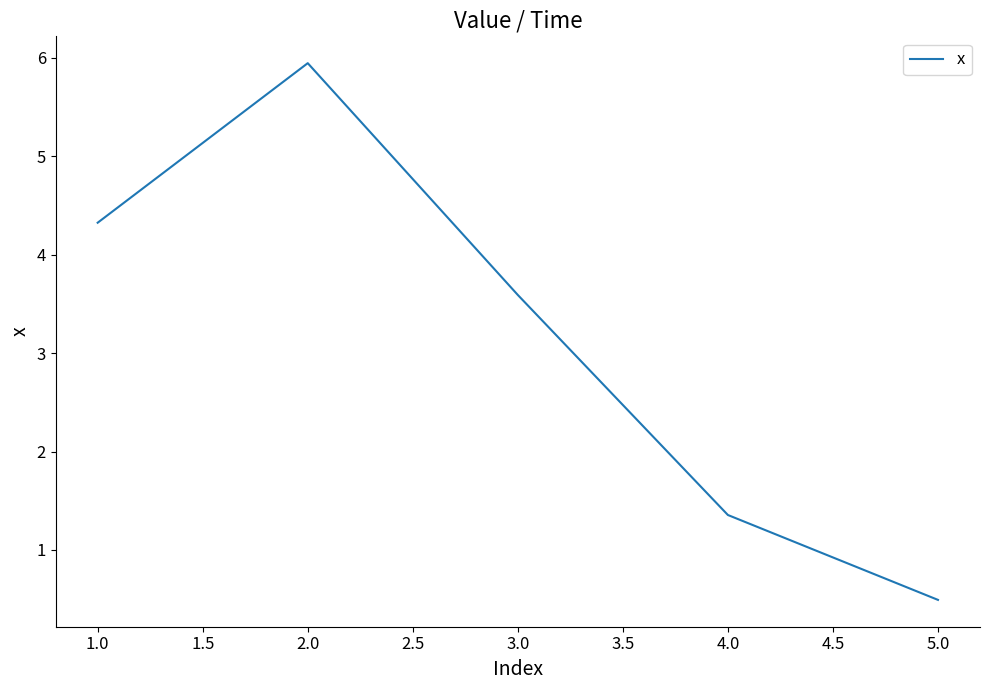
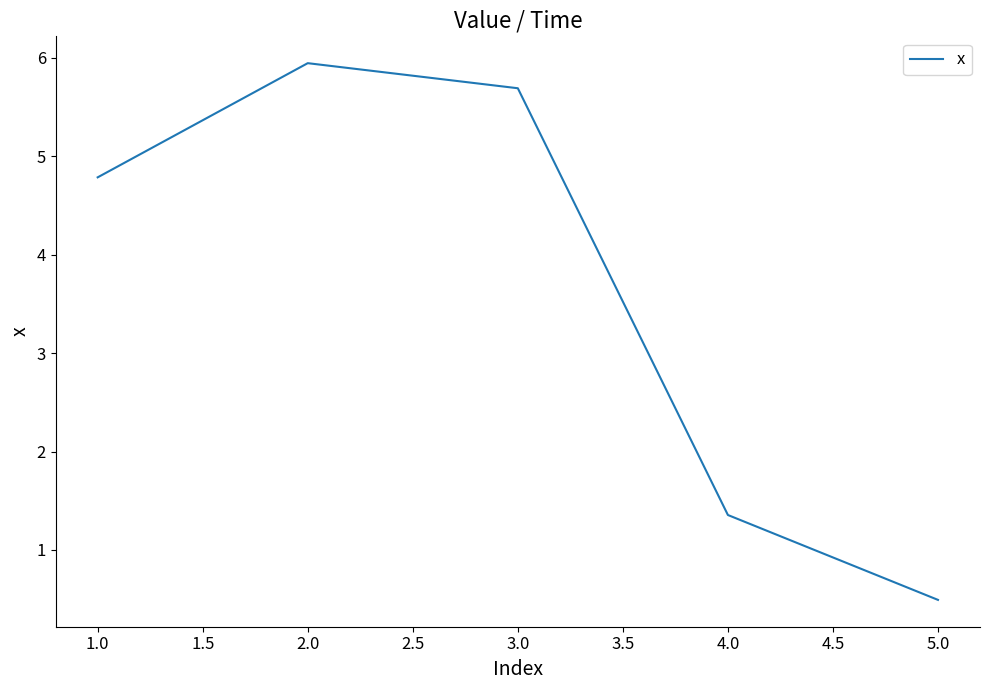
1.0: 4.3 -> 4.8
3.0: 3.6 -> 5.7
